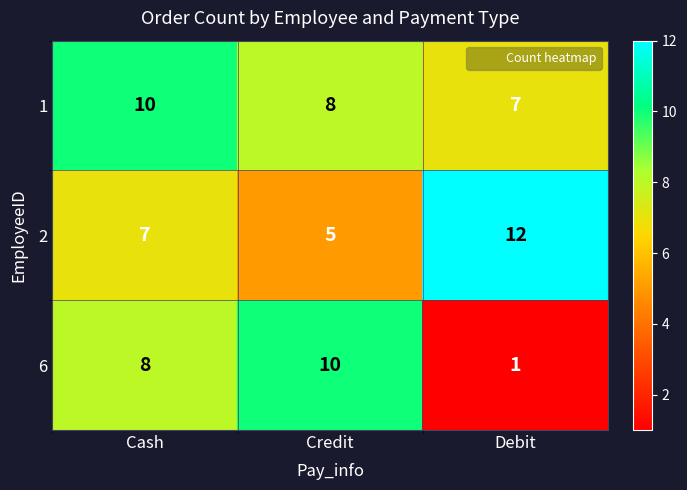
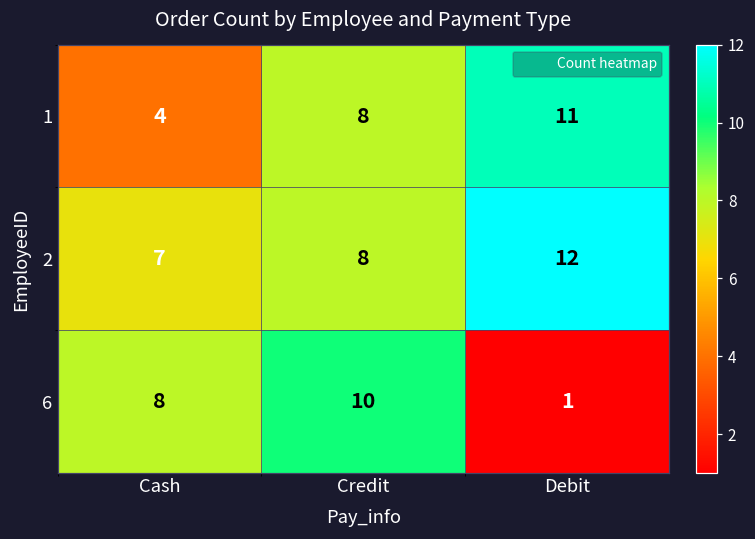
1, Cash: 10 -> 4
1, Debit: 7 -> 11
2, Credit: 5 -> 8
